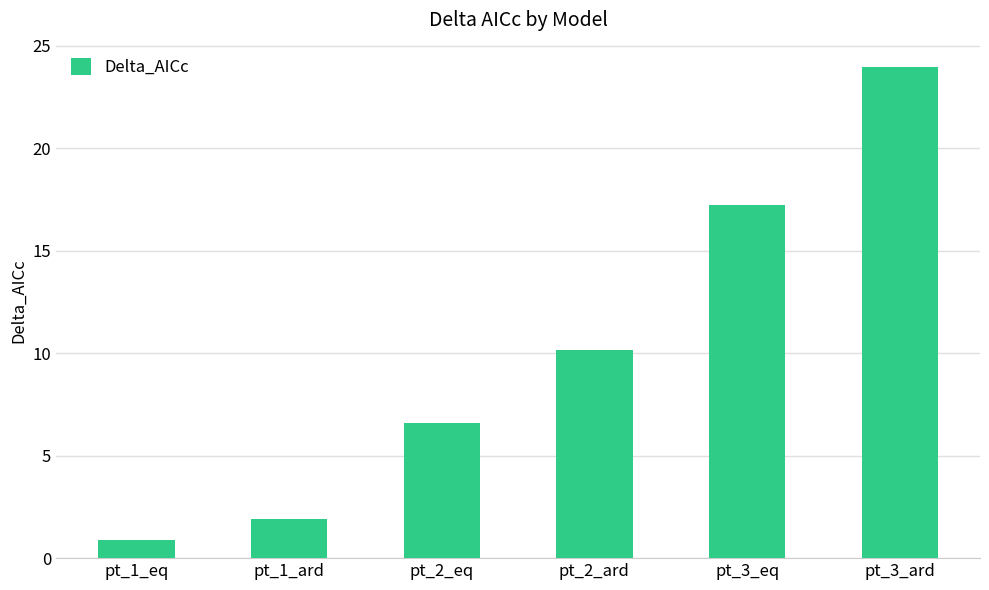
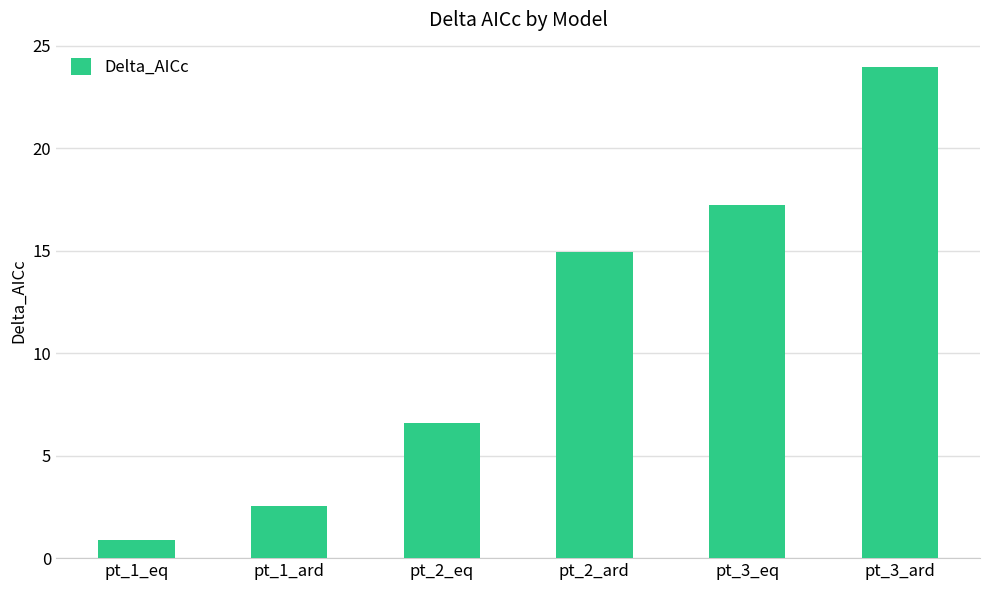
pt_1_ard: 1.9 -> 2.6
pt_2_ard: 10.1 -> 14.9
